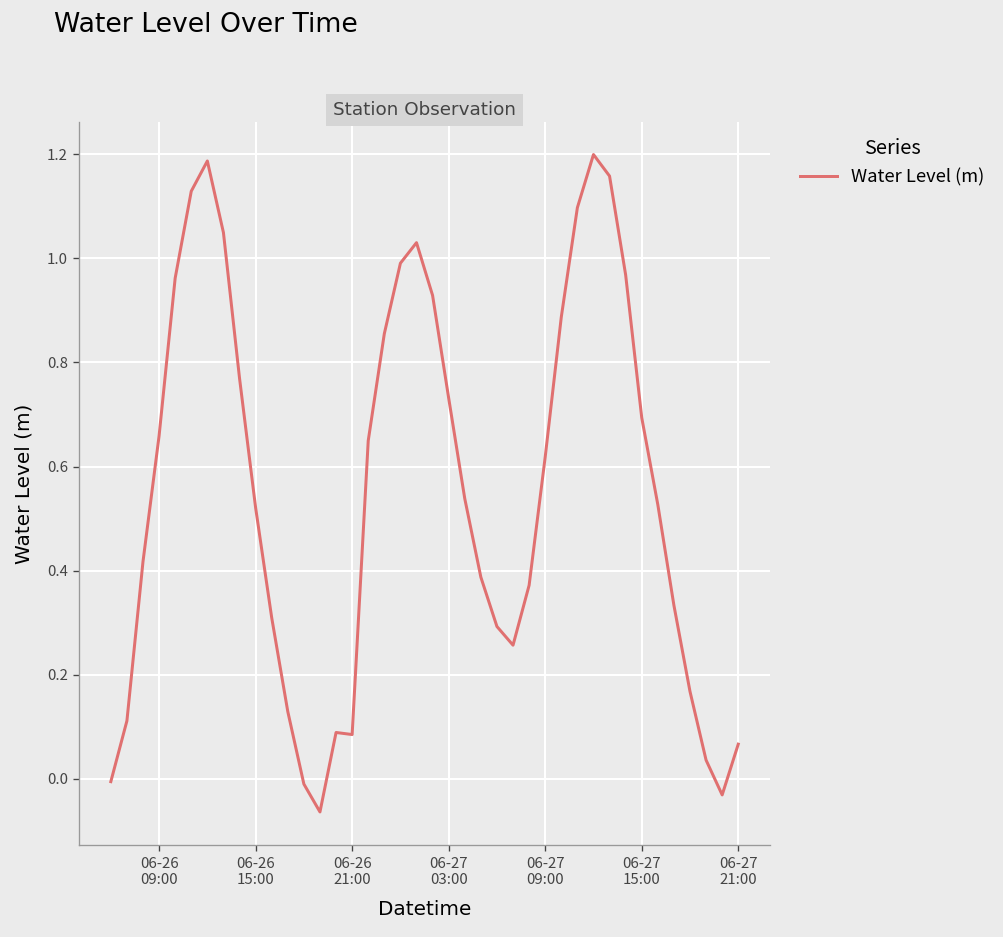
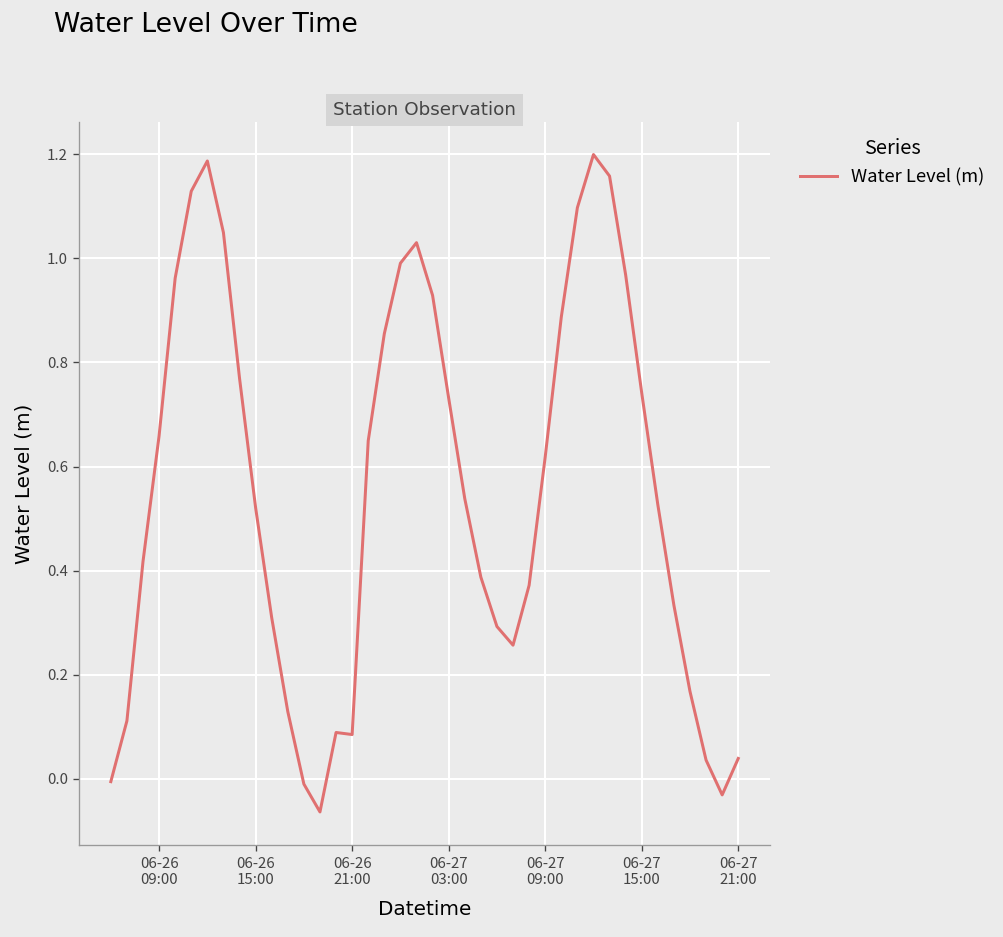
06-27 15:00: 0.69 -> 0.74
06-27 21:00: 0.07 -> 0.04
